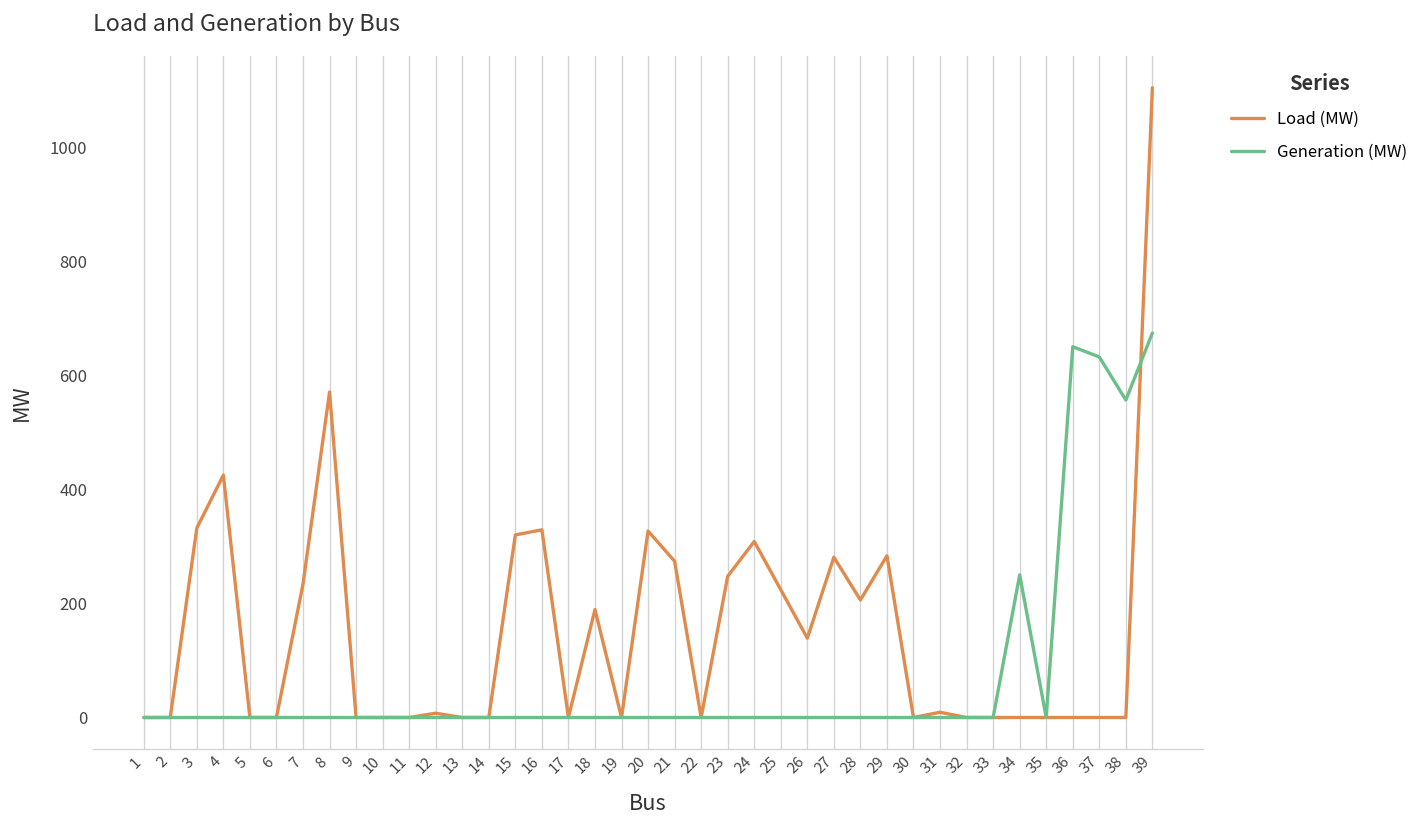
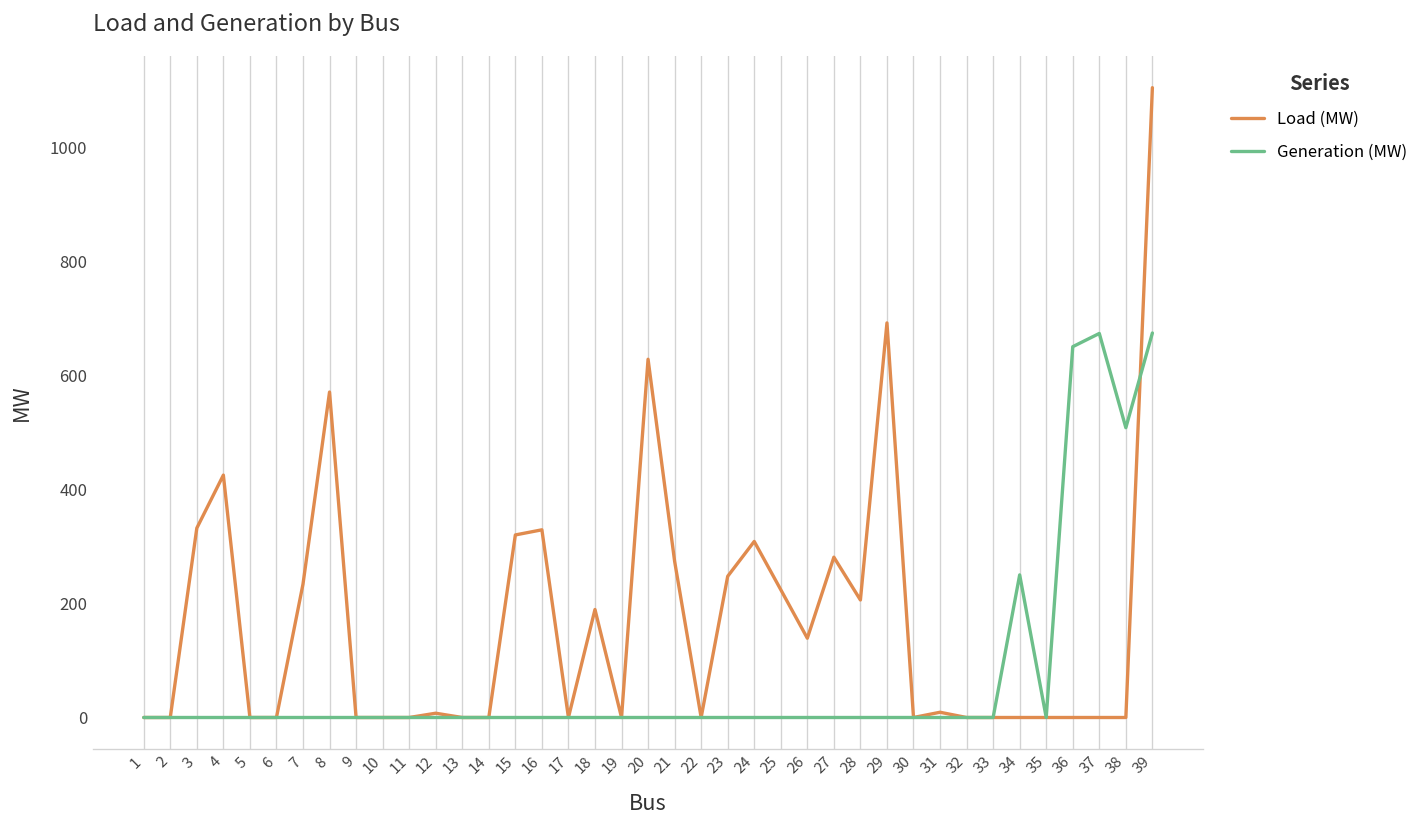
Load (MW), 20: 330 -> 630
Load (MW), 29: 280 -> 690
Generation (MW), 37: 630 -> 670
Generation (MW), 38: 560 -> 510
